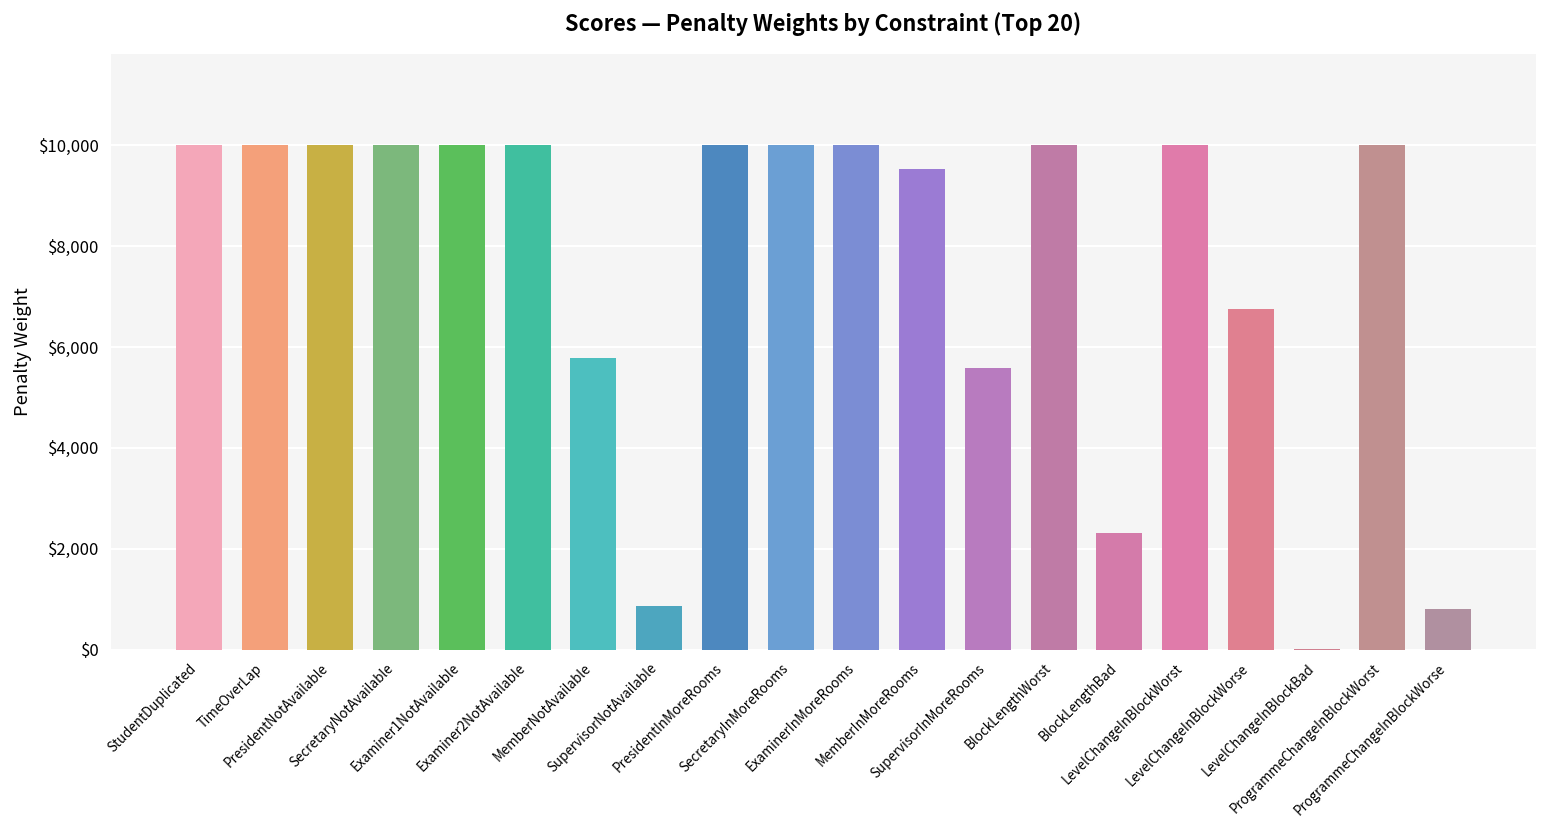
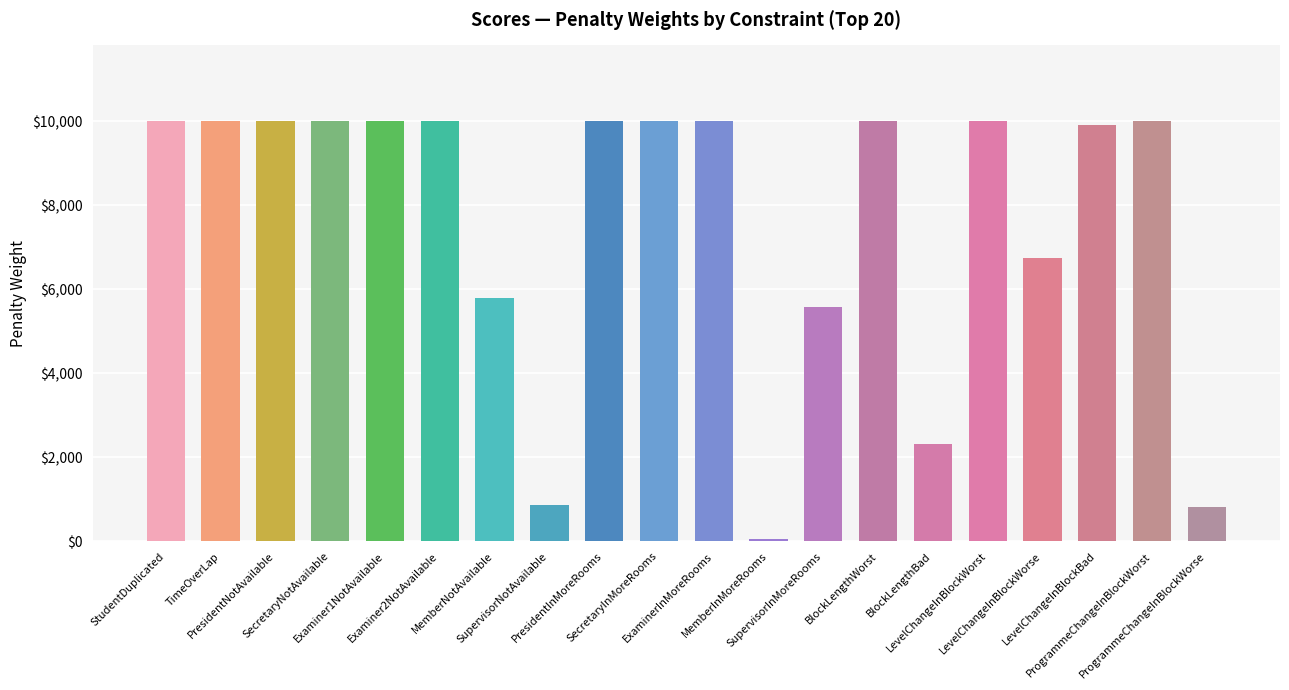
MemberInMoreRooms: $9,500 -> $100
LevelChangeInBlockBad: $0 -> $9,900
